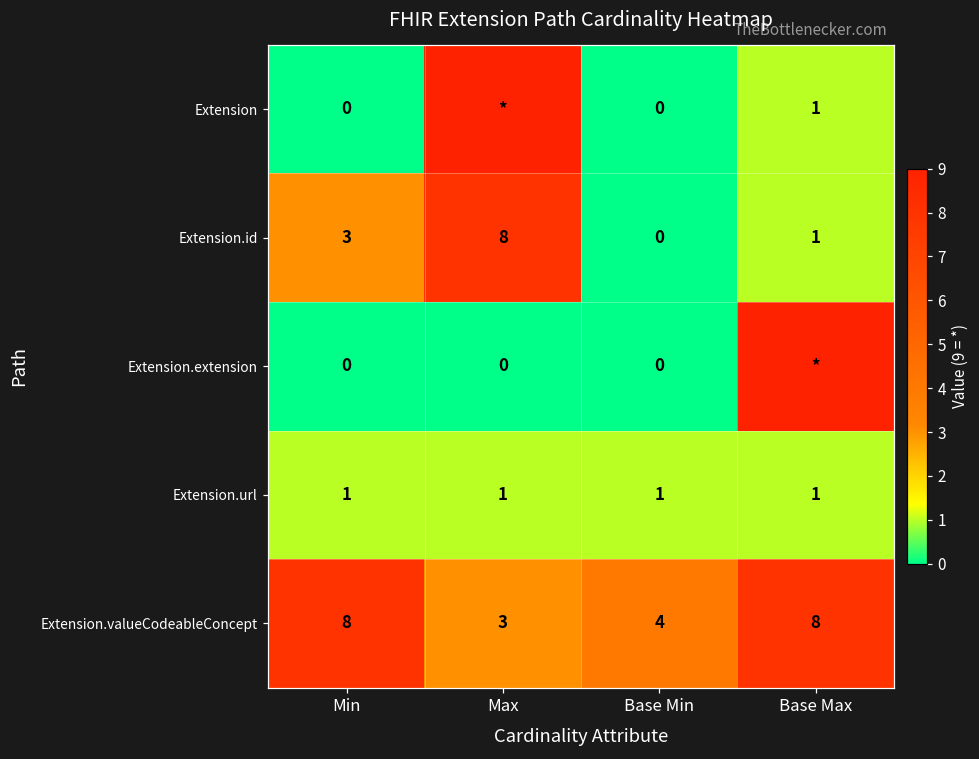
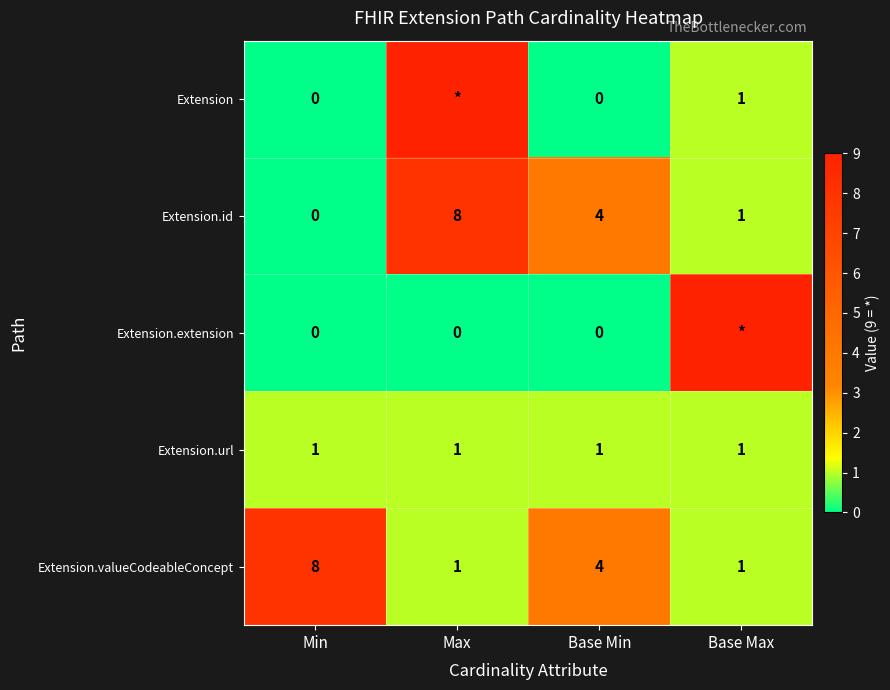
Extension.id, Min: 3 -> 0
Extension.id, Base Min: 0 -> 4
Extension.valueCodeableConcept, Max: 3 -> 1
Extension.valueCodeableConcept, Base Max: 8 -> 1
